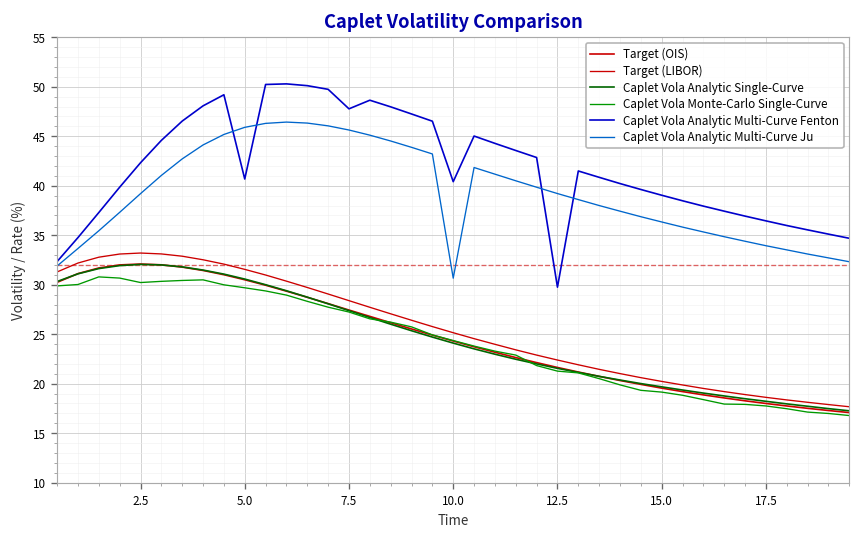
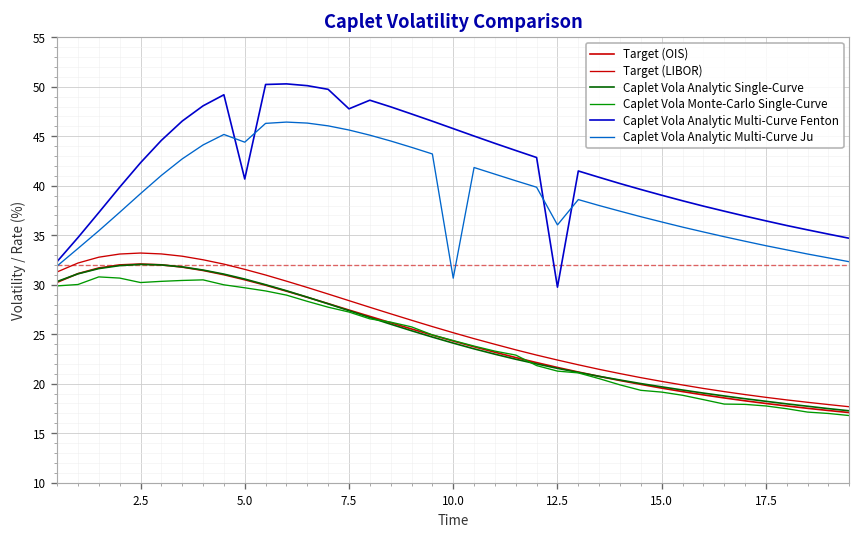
Caplet Vola Analytic Multi-Curve Ju, 5.0: 46 -> 44
Caplet Vola Analytic Multi-Curve Fenton, 10.0: 40 -> 46
Caplet Vola Analytic Multi-Curve Ju, 12.5: 39 -> 36
